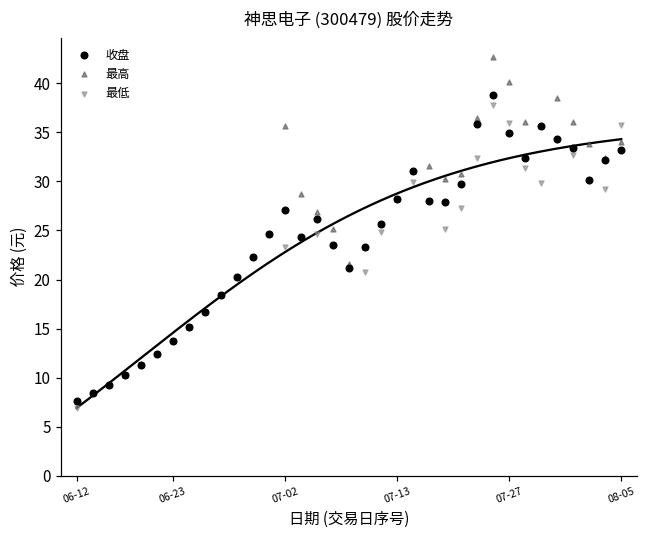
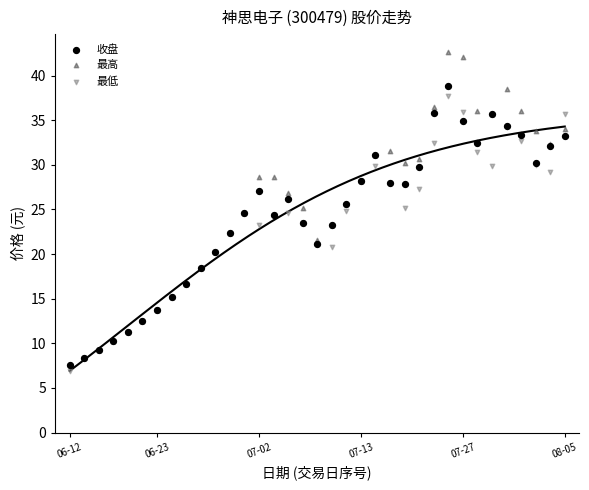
最高, 07-02: 36 -> 29
最高, 07-27: 40 -> 42
